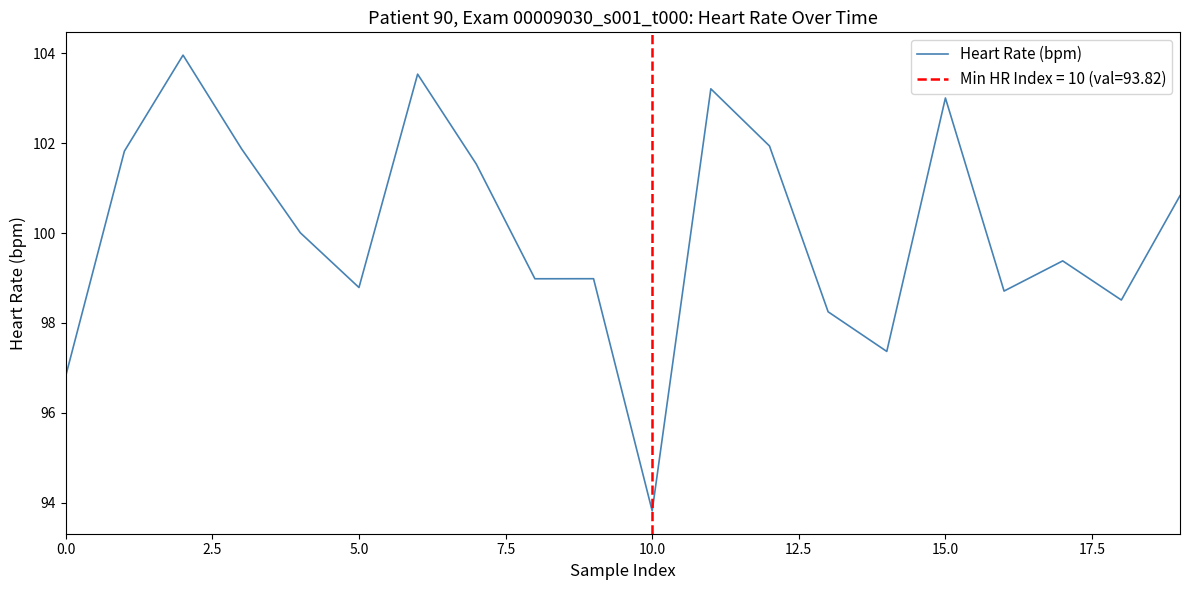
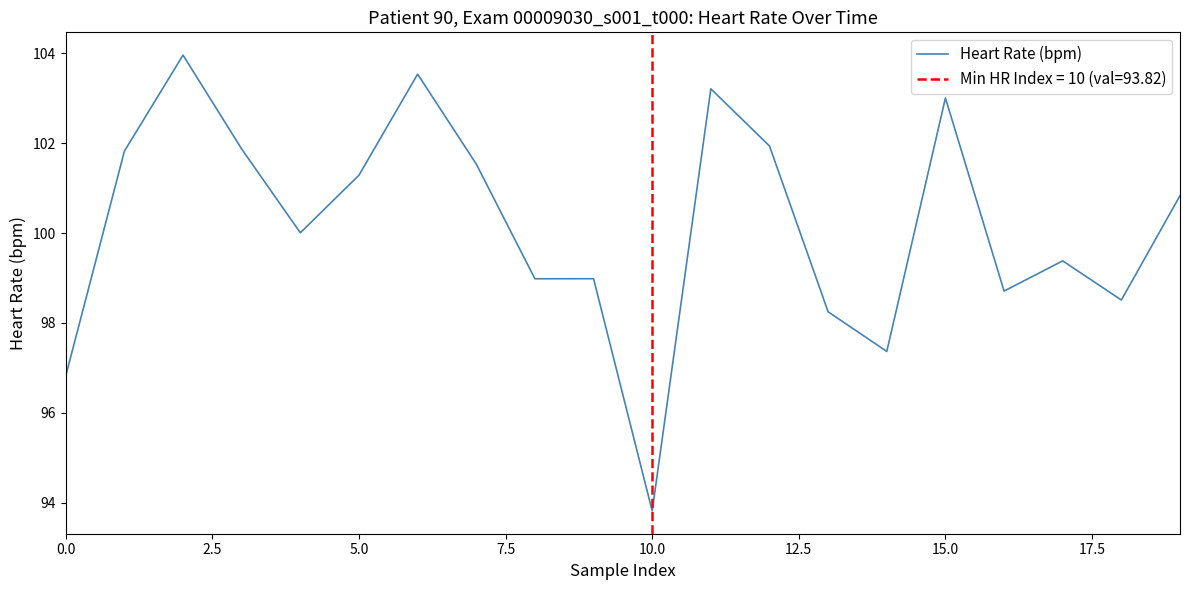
5.0: 98.8 -> 101.3
